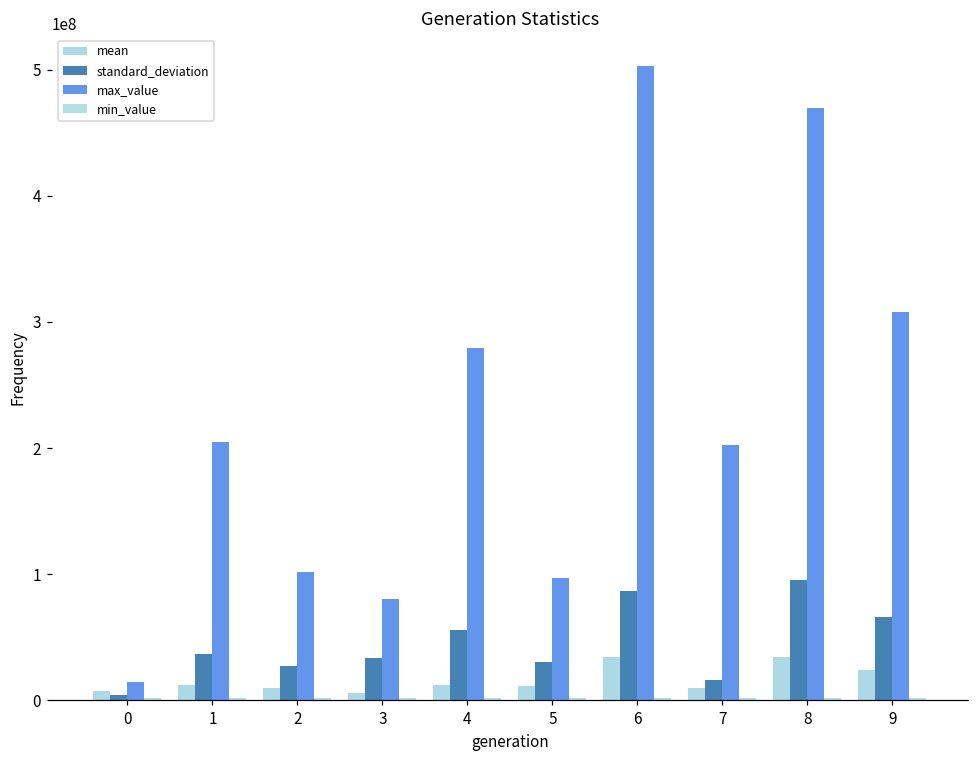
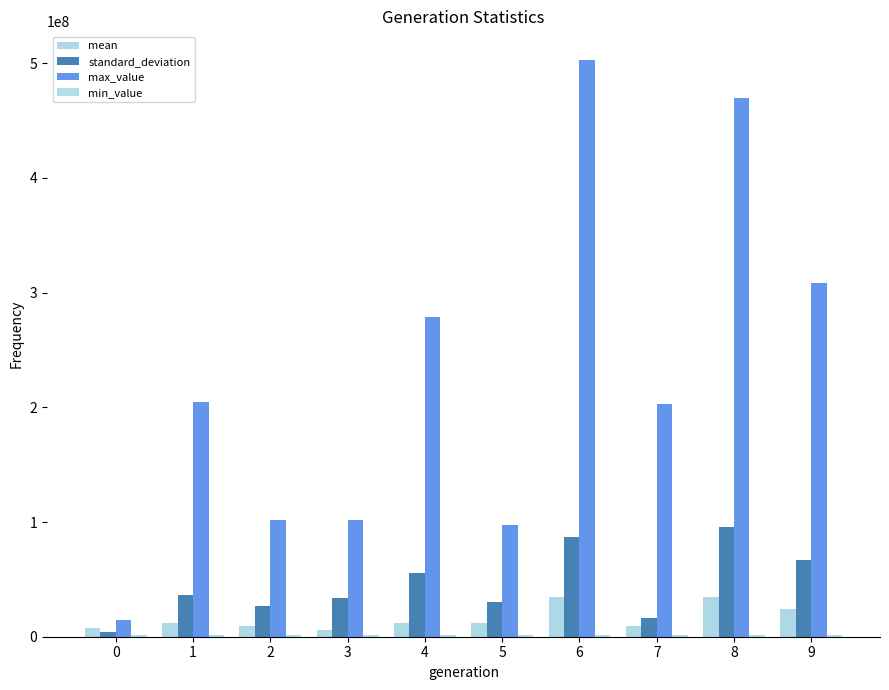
max_value, 3: 80000000 -> 102000000
